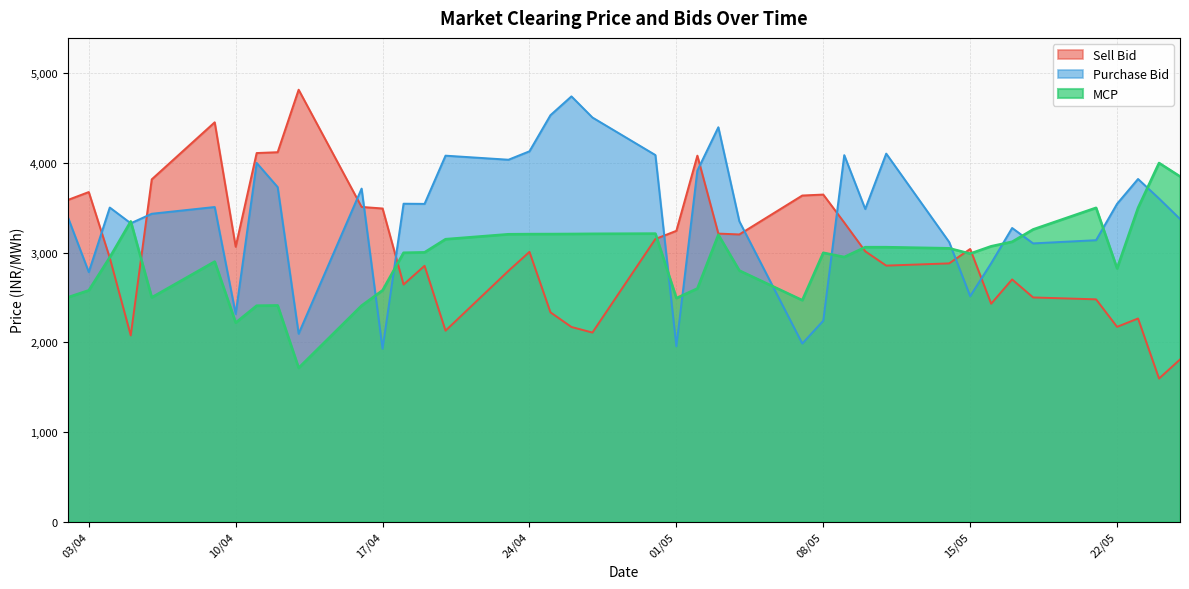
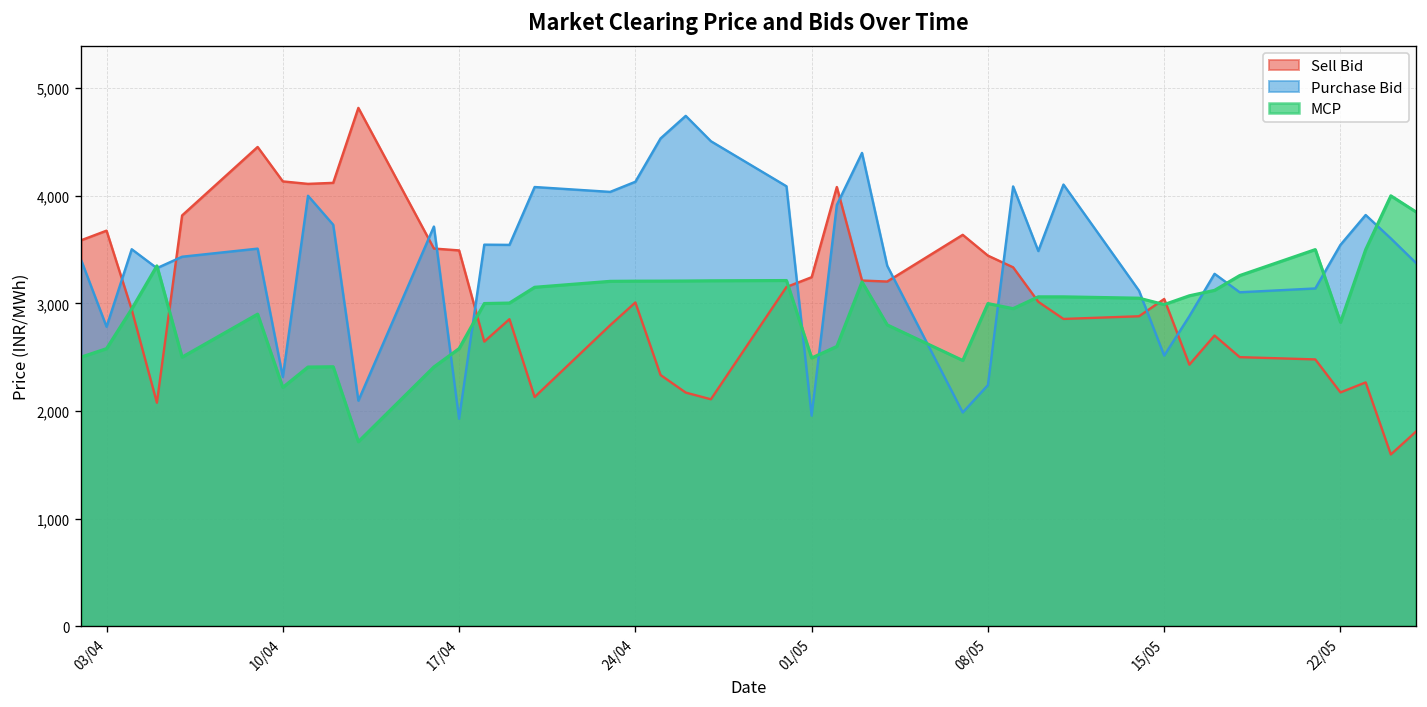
Sell Bid, 10/04: 3,100 -> 4,100
Sell Bid, 08/05: 3,600 -> 3,400
